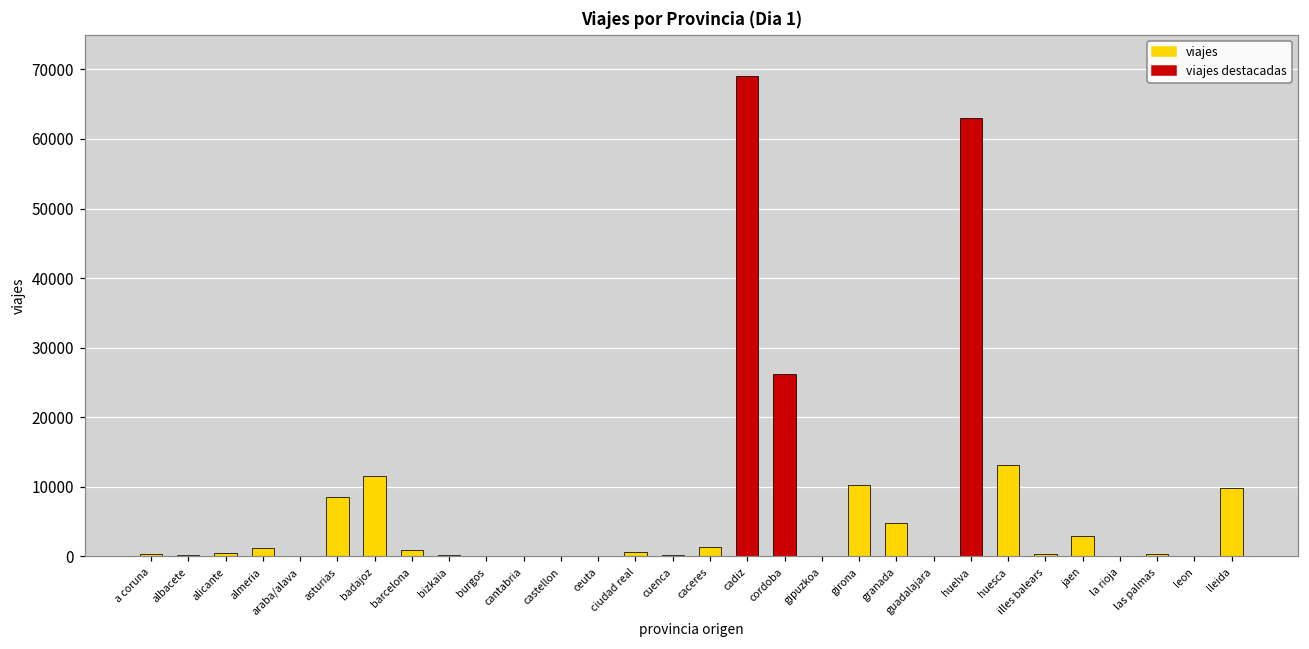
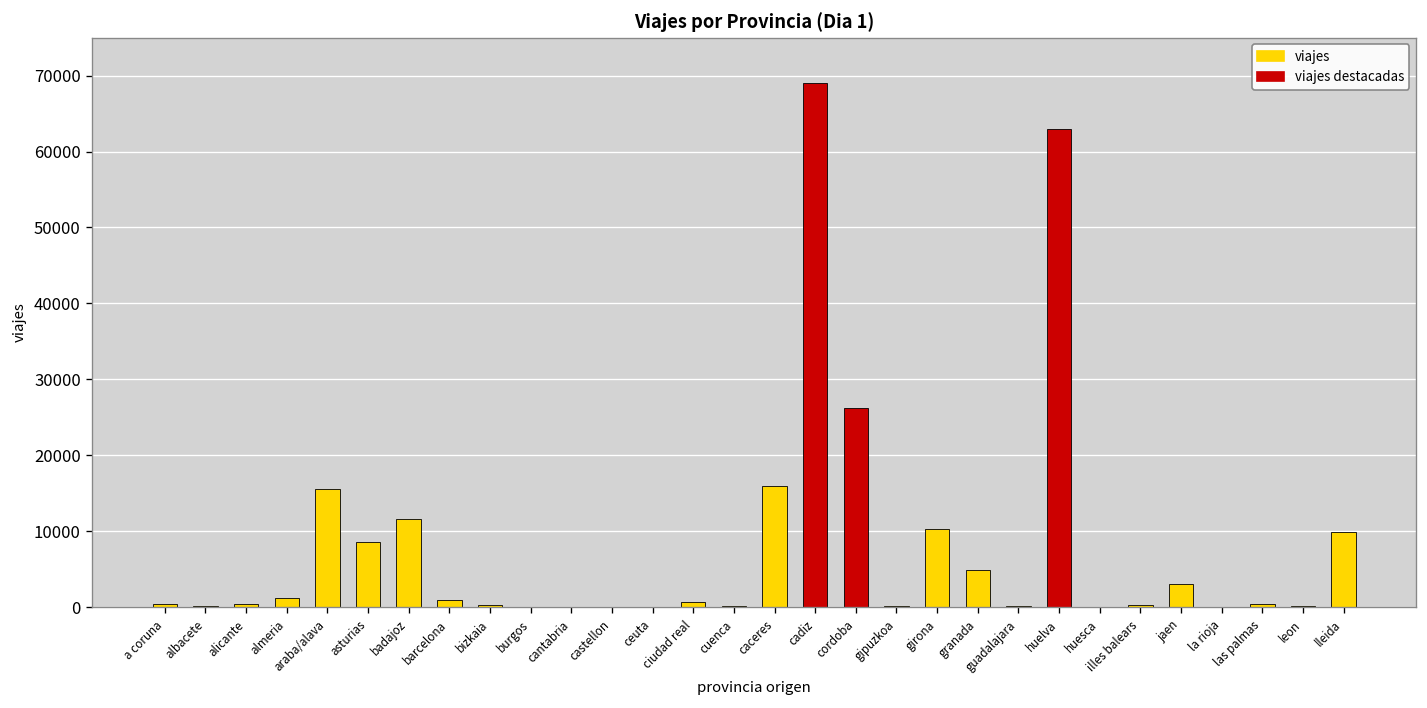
viajes, araba/alava: 0 -> 16000
viajes, caceres: 1000 -> 16000
viajes, huesca: 13000 -> 0
